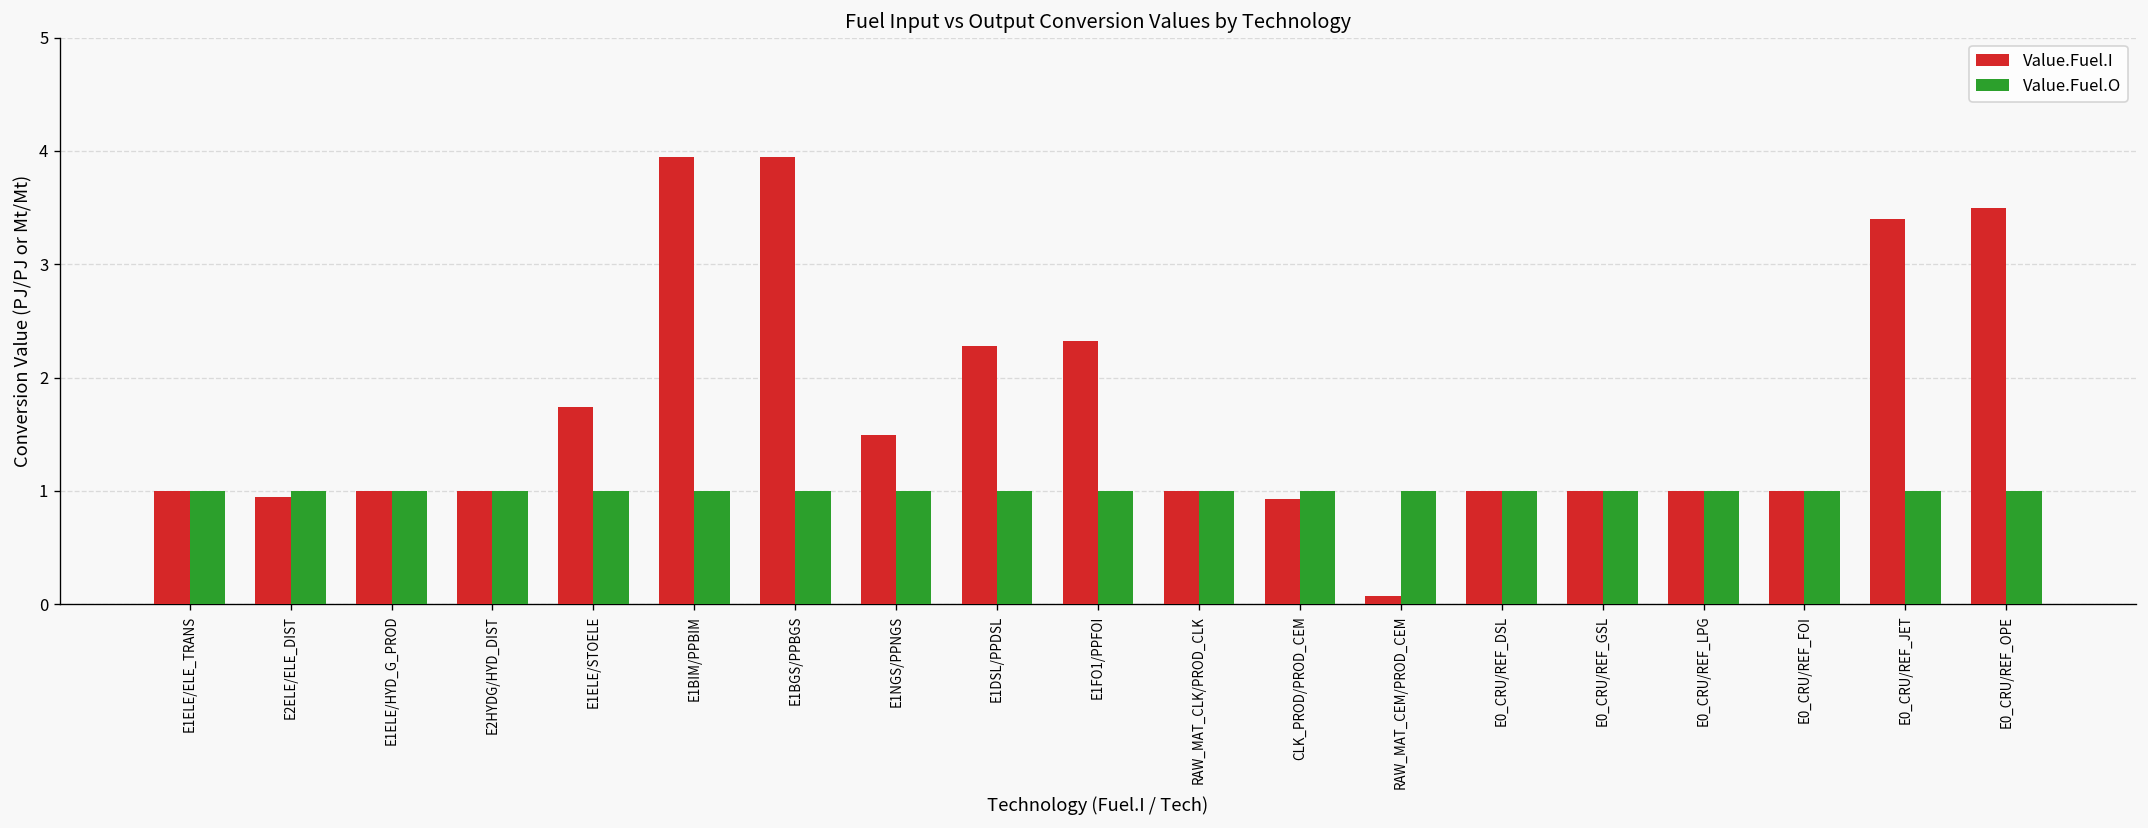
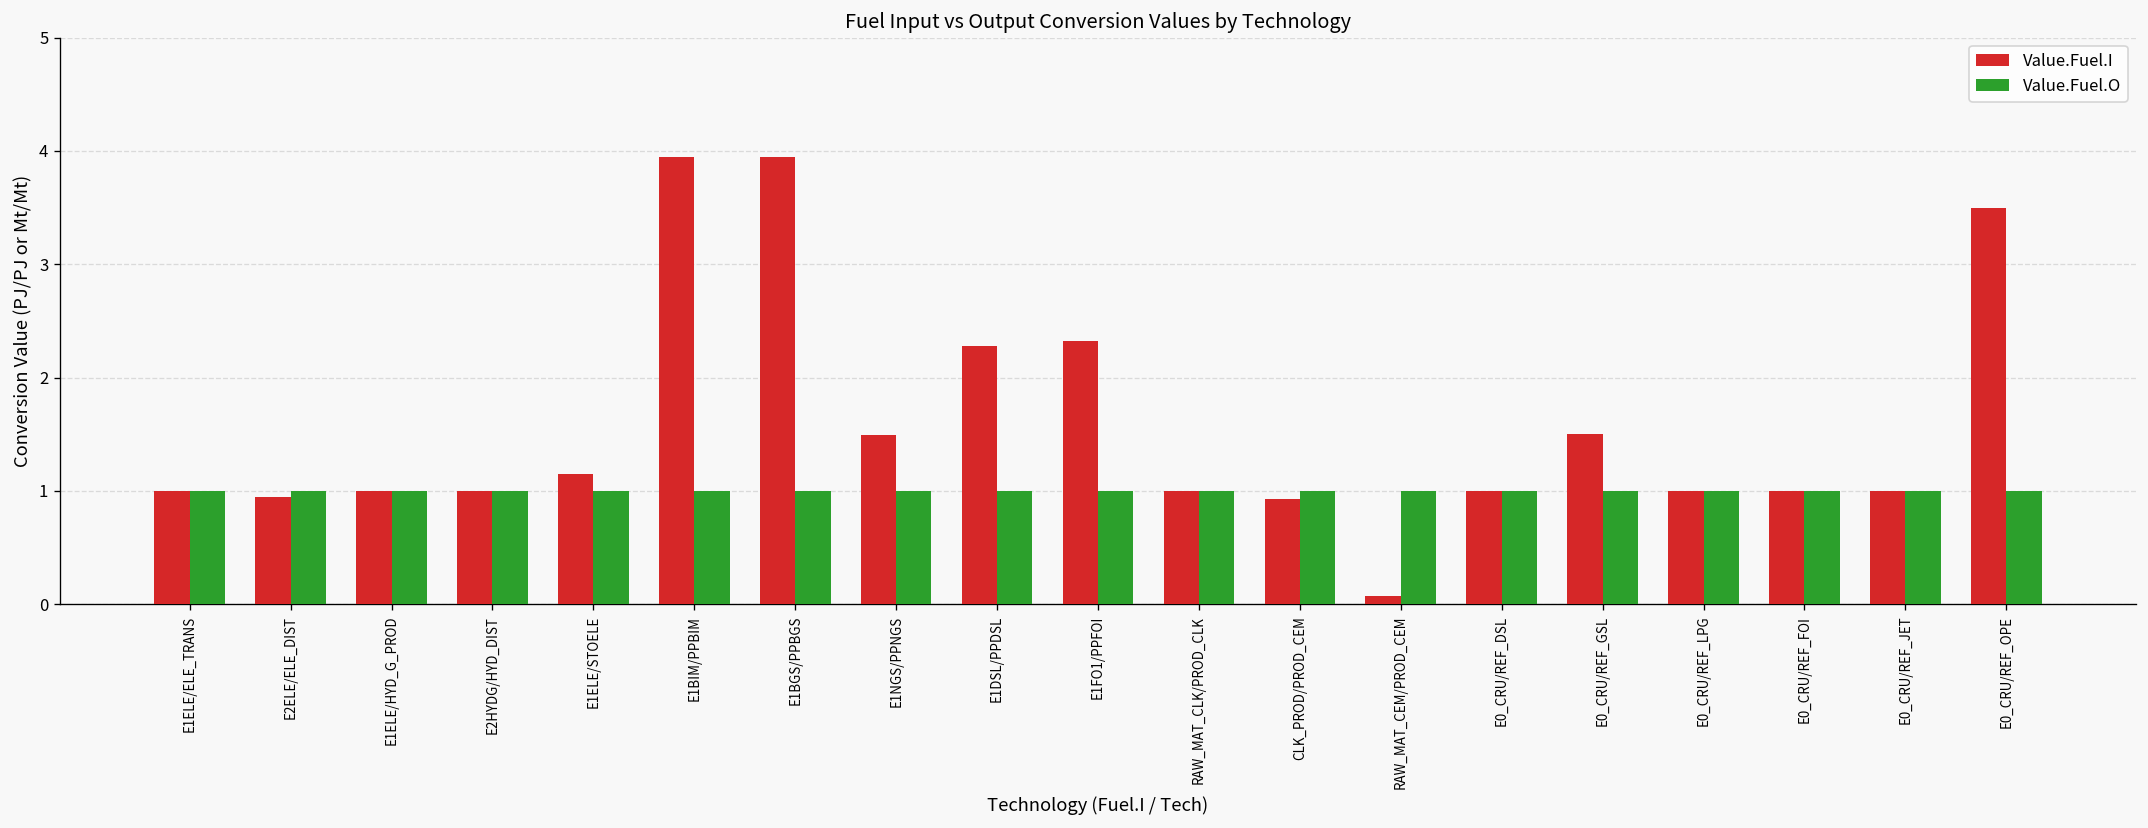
Value.Fuel.I, E1ELE/STOELE: 1.7 -> 1.2
Value.Fuel.I, E0_CRU/REF_GSL: 1.0 -> 1.5
Value.Fuel.I, E0_CRU/REF_JET: 3.4 -> 1.0
